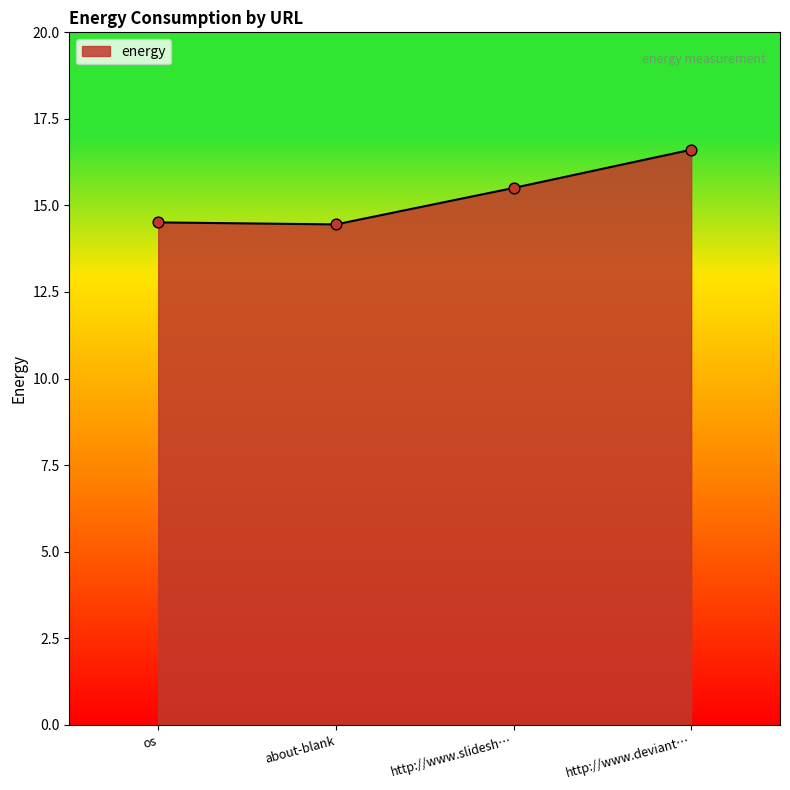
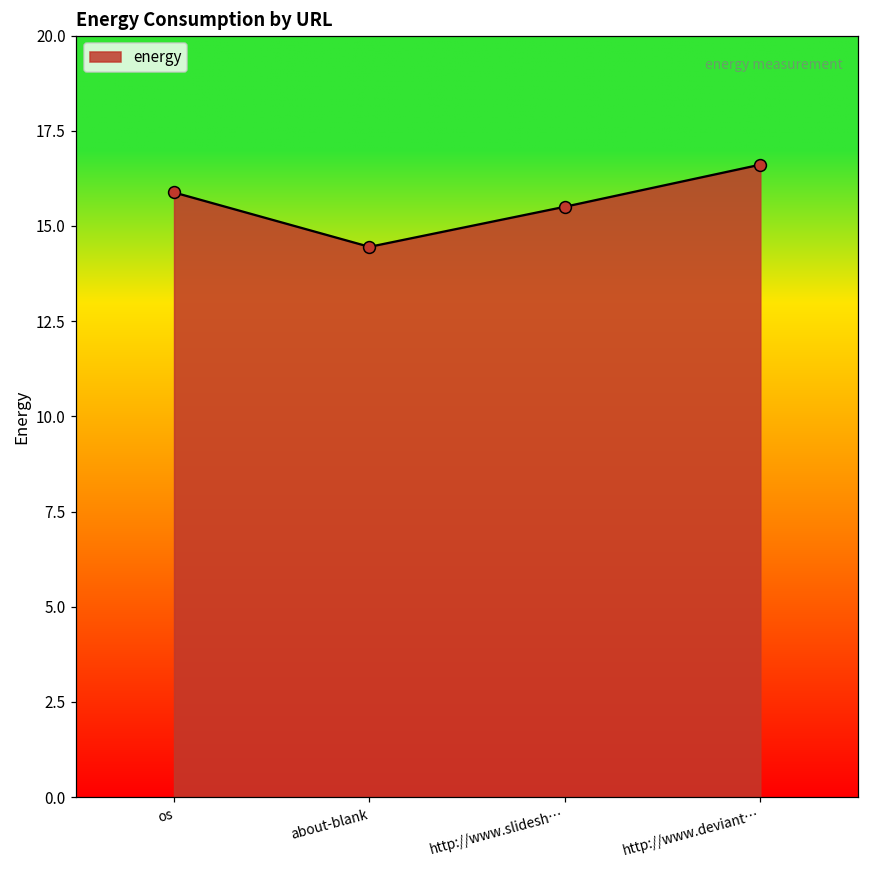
os: 14.5 -> 15.9
